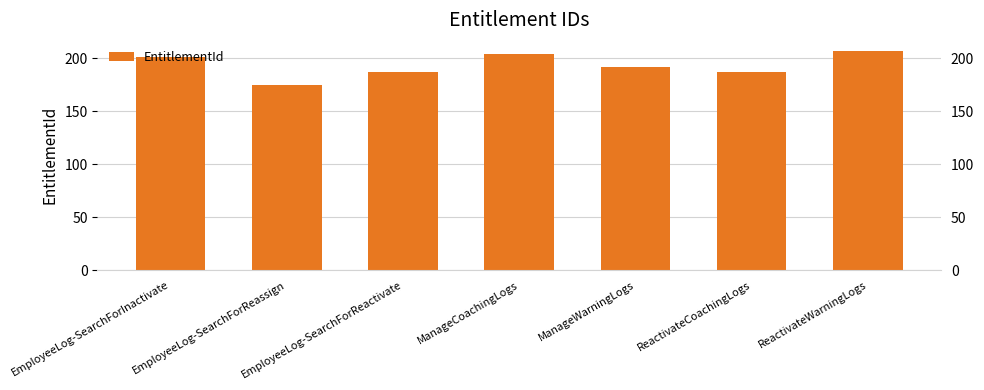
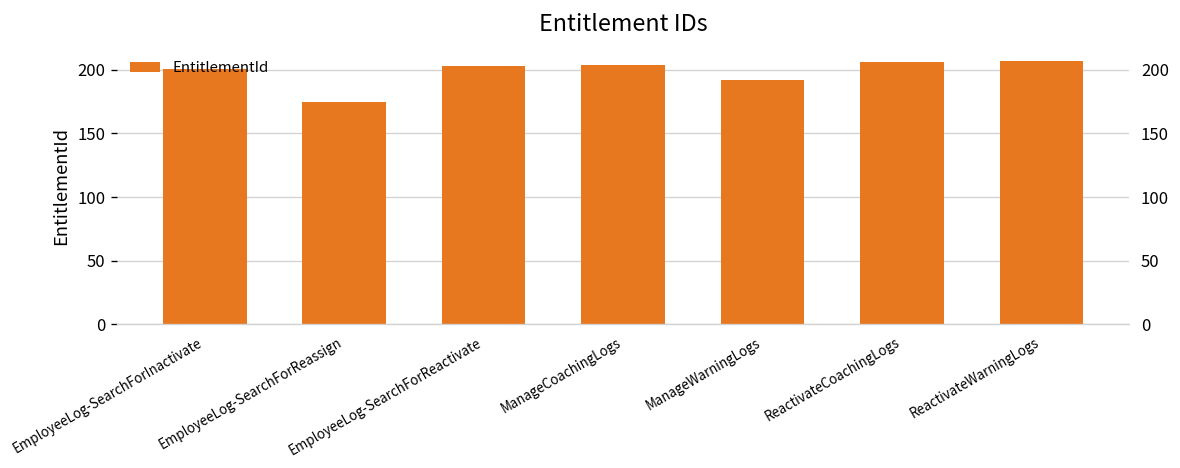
EmployeeLog-SearchForReactivate: 187 -> 203
ReactivateCoachingLogs: 187 -> 206
